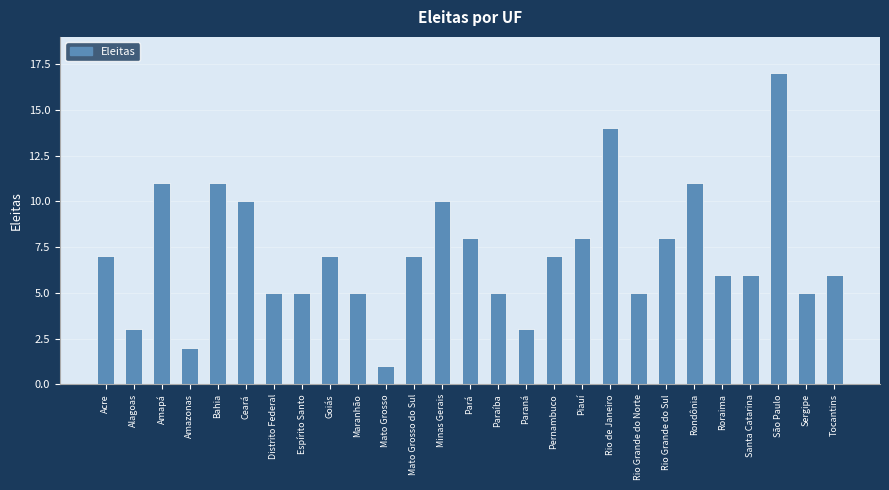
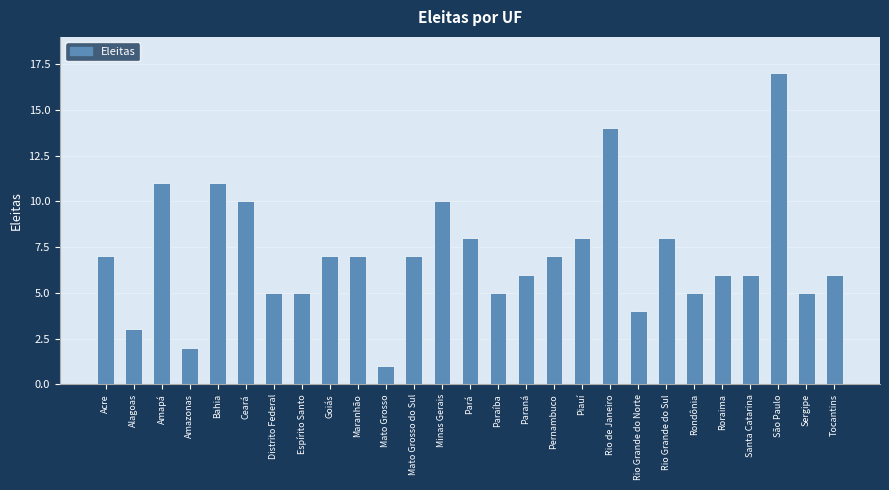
Maranhão: 5 -> 7
Paraná: 3 -> 6
Rio Grande do Norte: 5 -> 4
Rondônia: 11 -> 5
